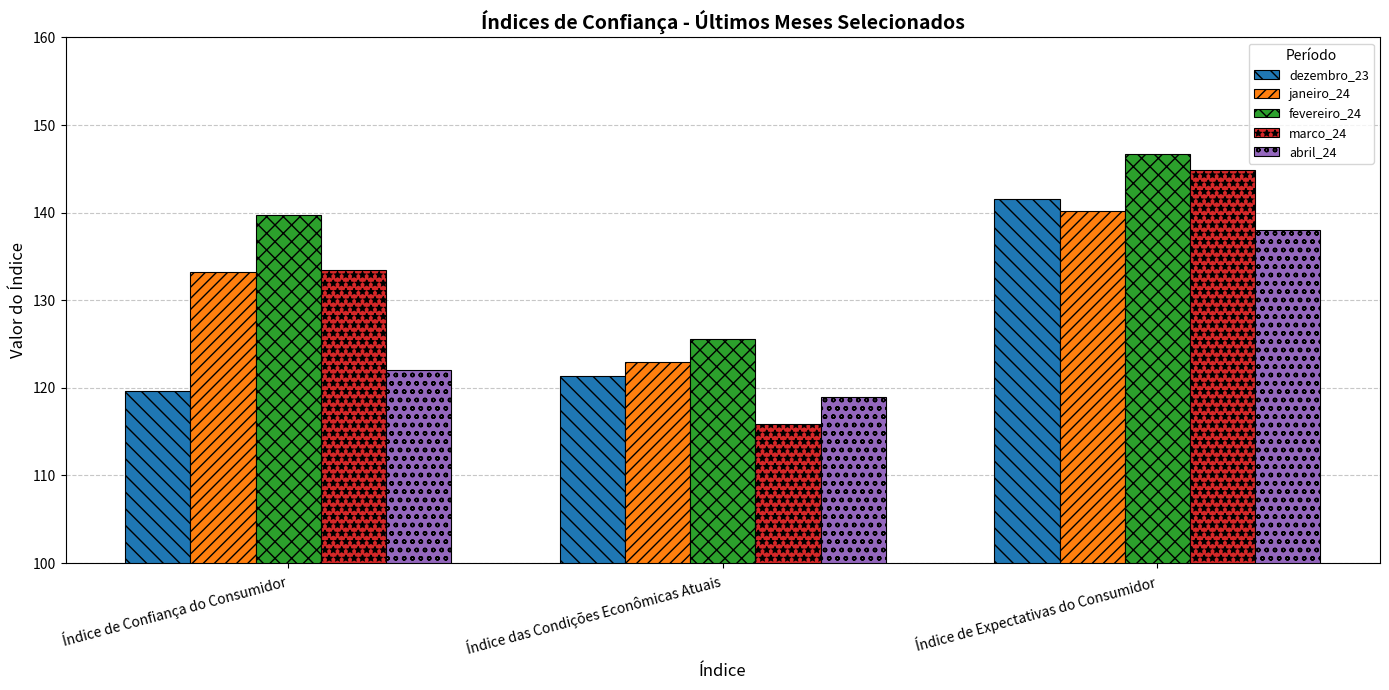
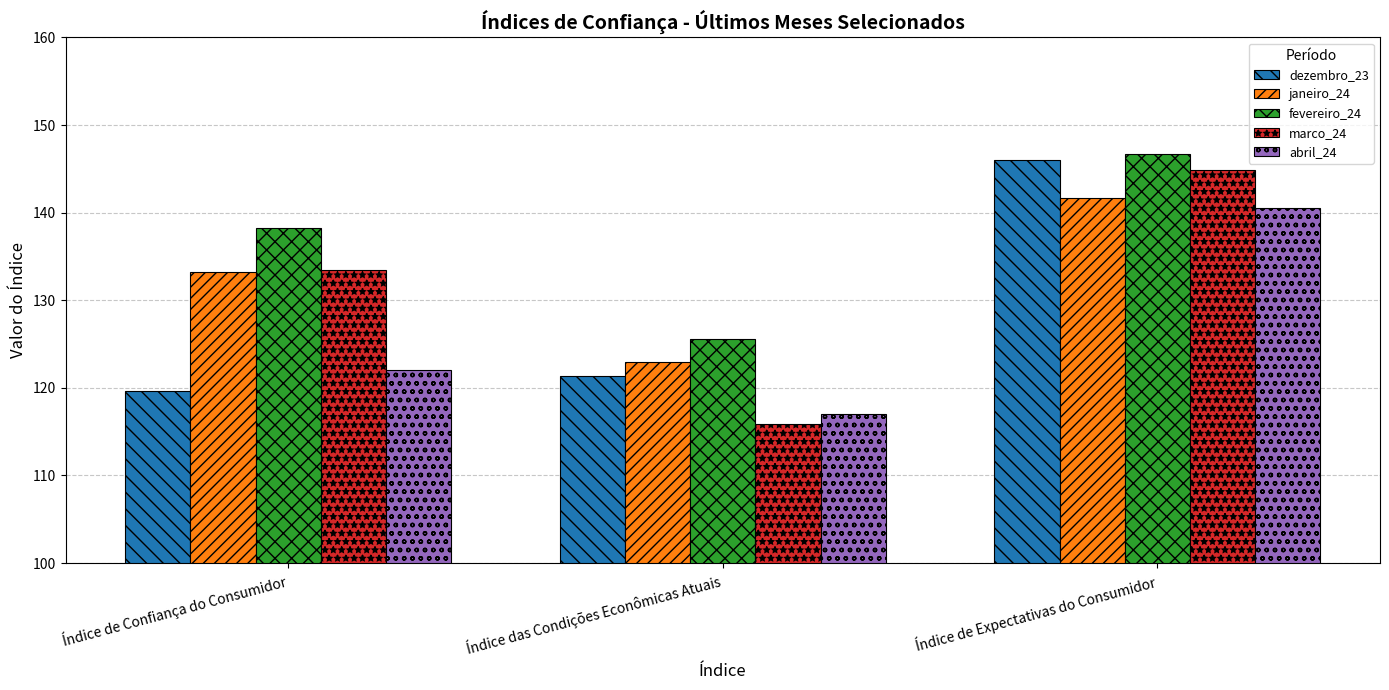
fevereiro_24, Índice de Confiança do Consumidor: 140 -> 138
abril_24, Índice das Condições Econômicas Atuais: 119 -> 117
dezembro_23, Índice de Expectativas do Consumidor: 142 -> 146
janeiro_24, Índice de Expectativas do Consumidor: 140 -> 142
abril_24, Índice de Expectativas do Consumidor: 138 -> 141
